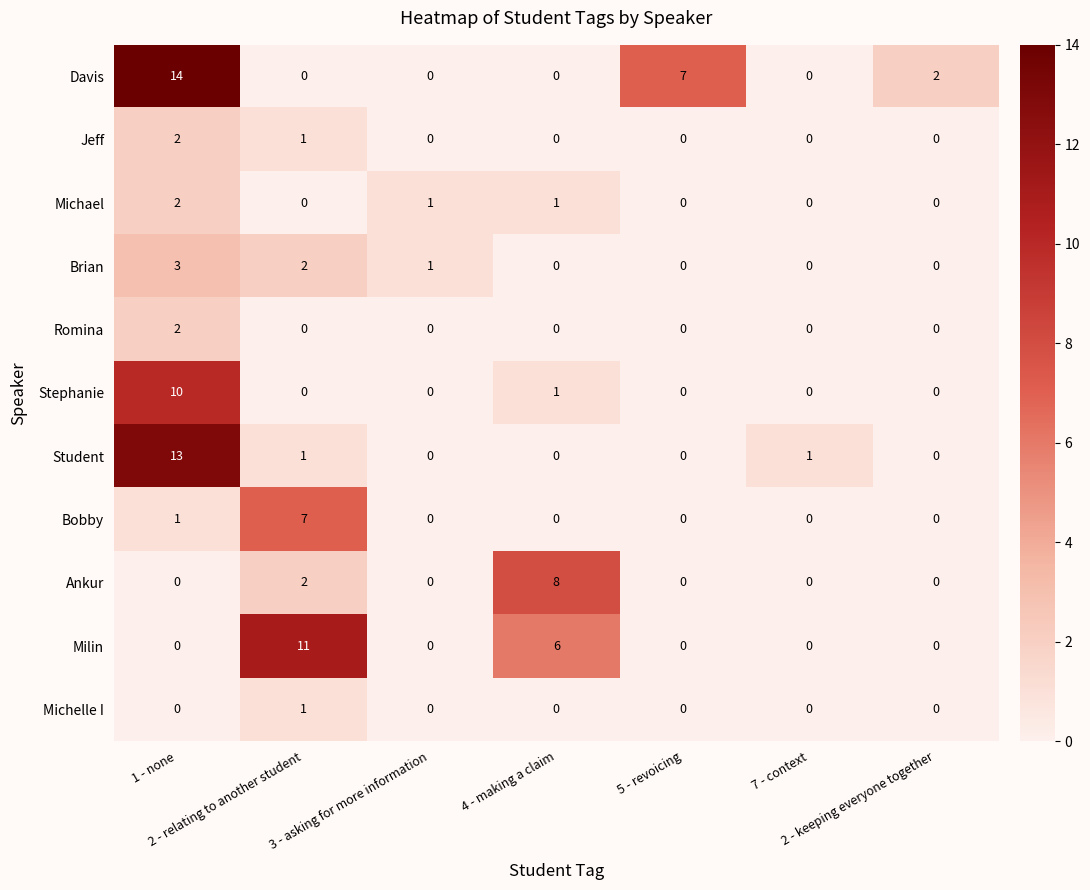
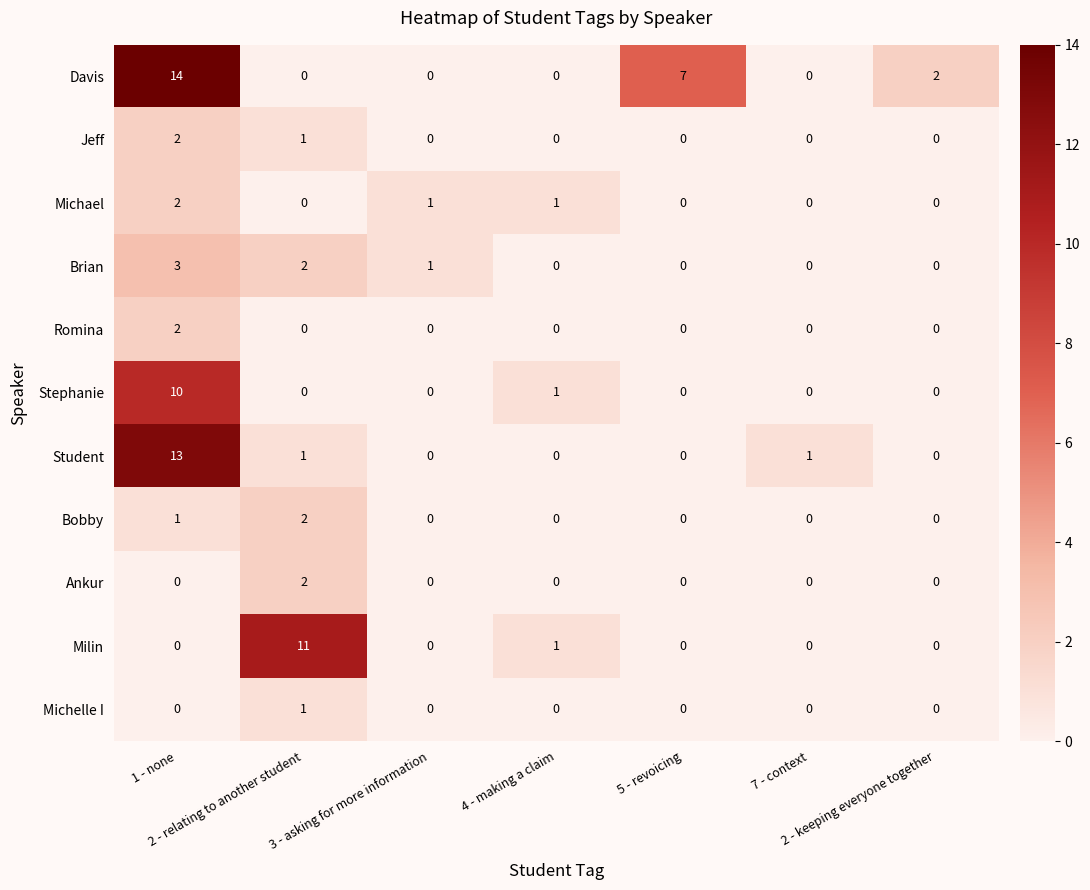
Bobby, 2 - relating to another student: 7 -> 2
Ankur, 4 - making a claim: 8 -> 0
Milin, 4 - making a claim: 6 -> 1
